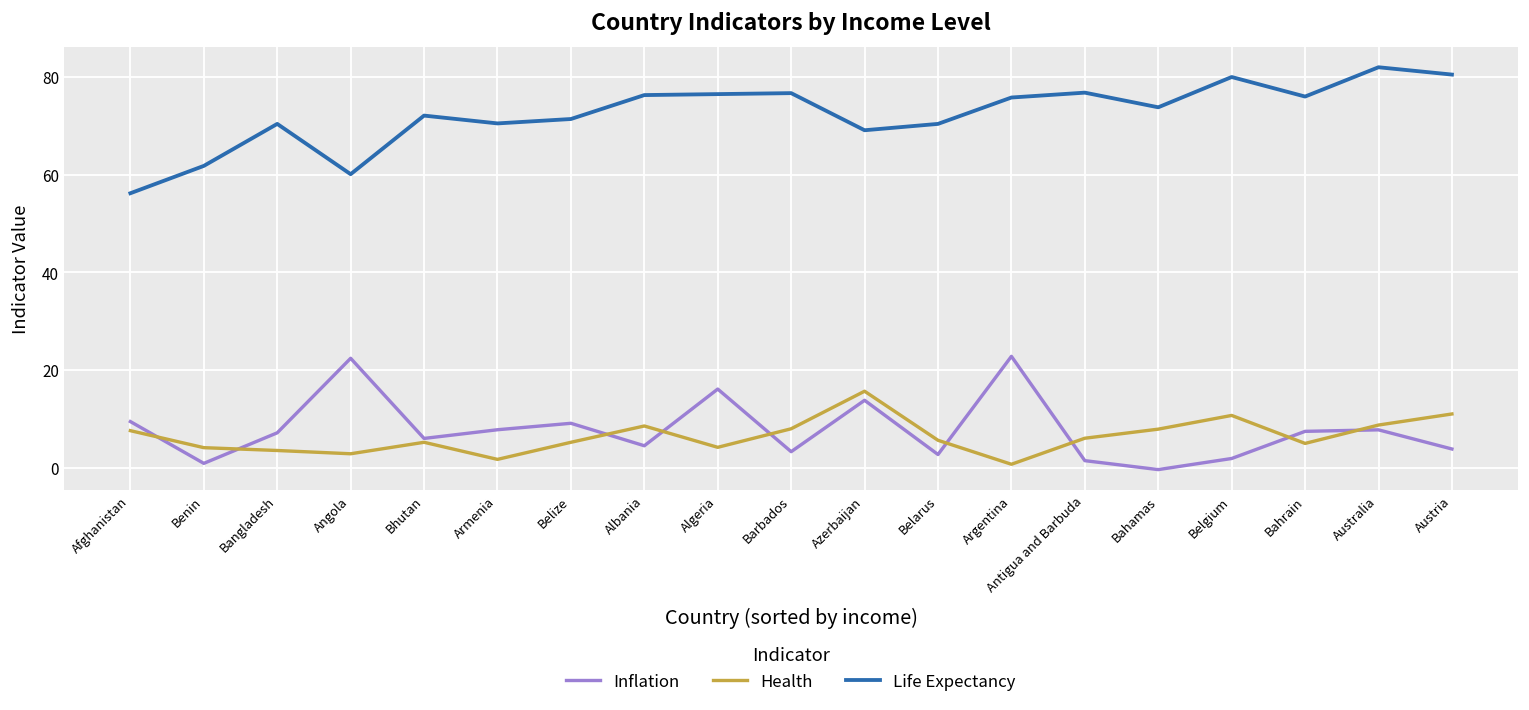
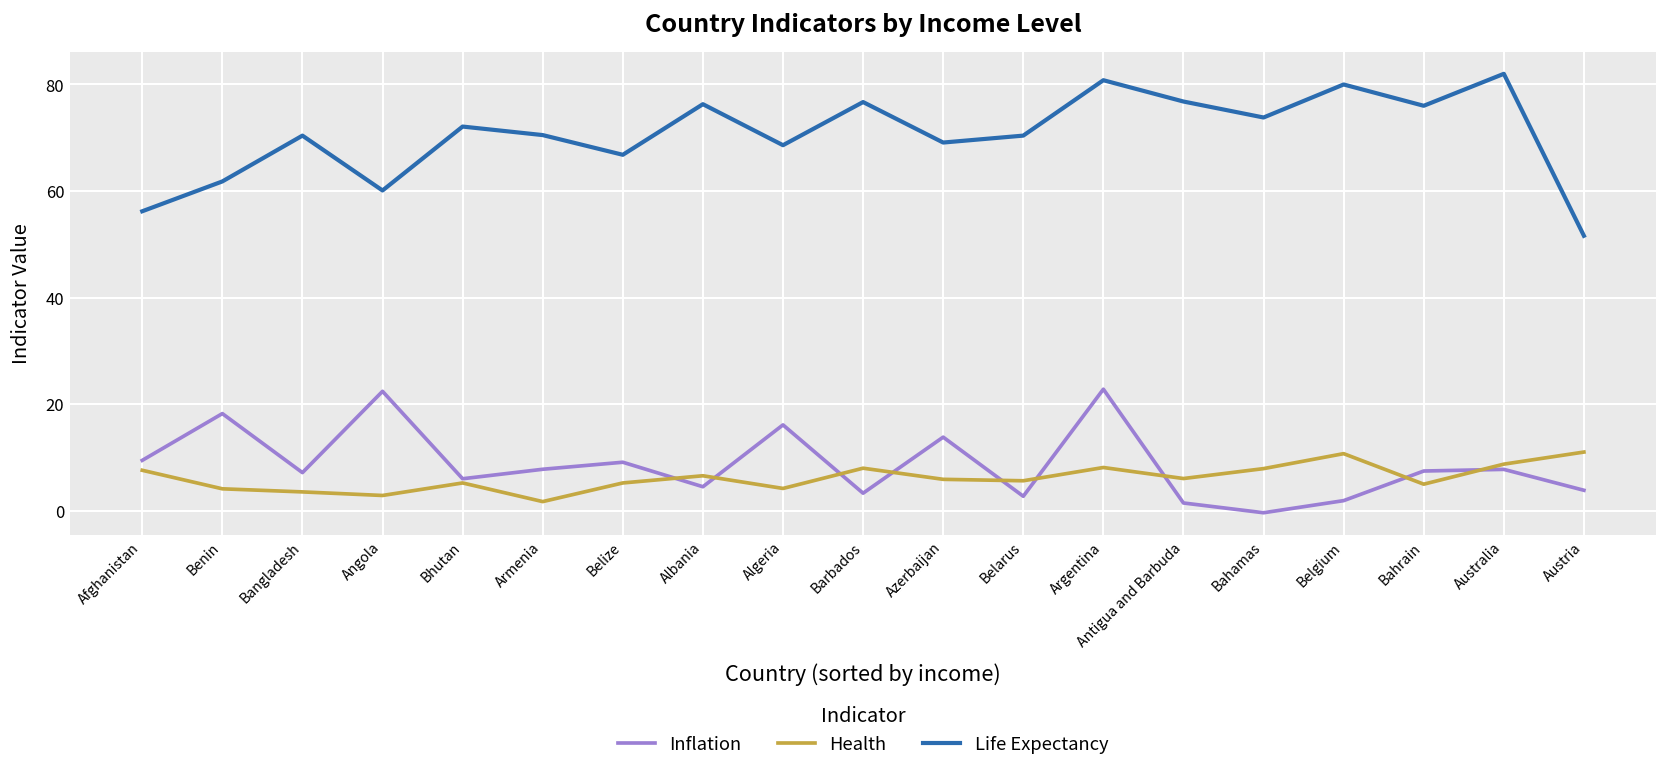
Inflation, Benin: 1 -> 18
Life Expectancy, Belize: 71 -> 67
Health, Albania: 9 -> 7
Life Expectancy, Algeria: 77 -> 69
Health, Azerbaijan: 16 -> 6
Health, Argentina: 1 -> 8
Life Expectancy, Argentina: 76 -> 81
Life Expectancy, Austria: 81 -> 52
